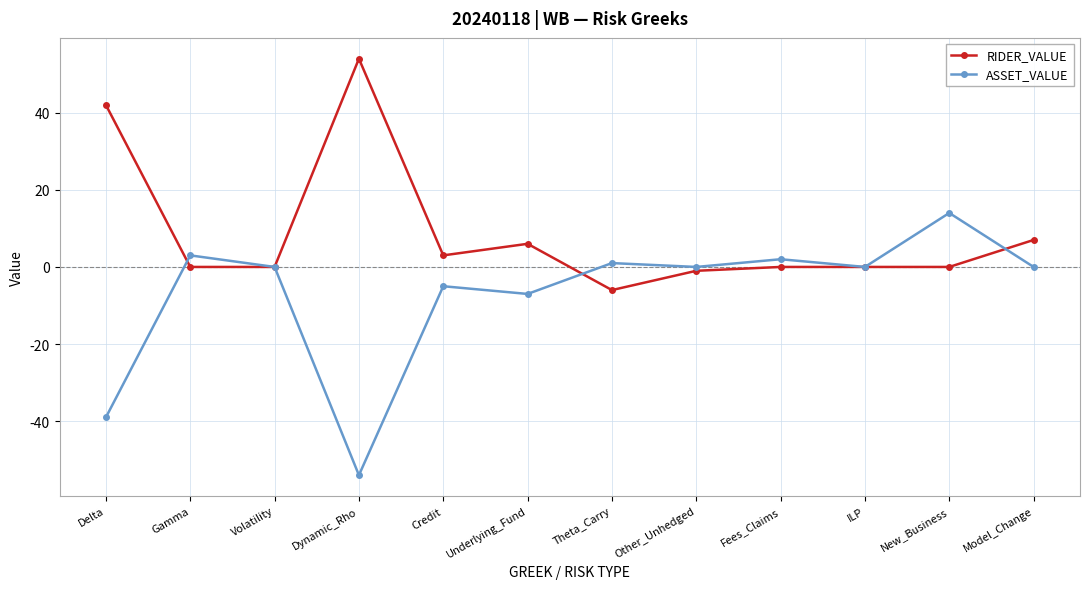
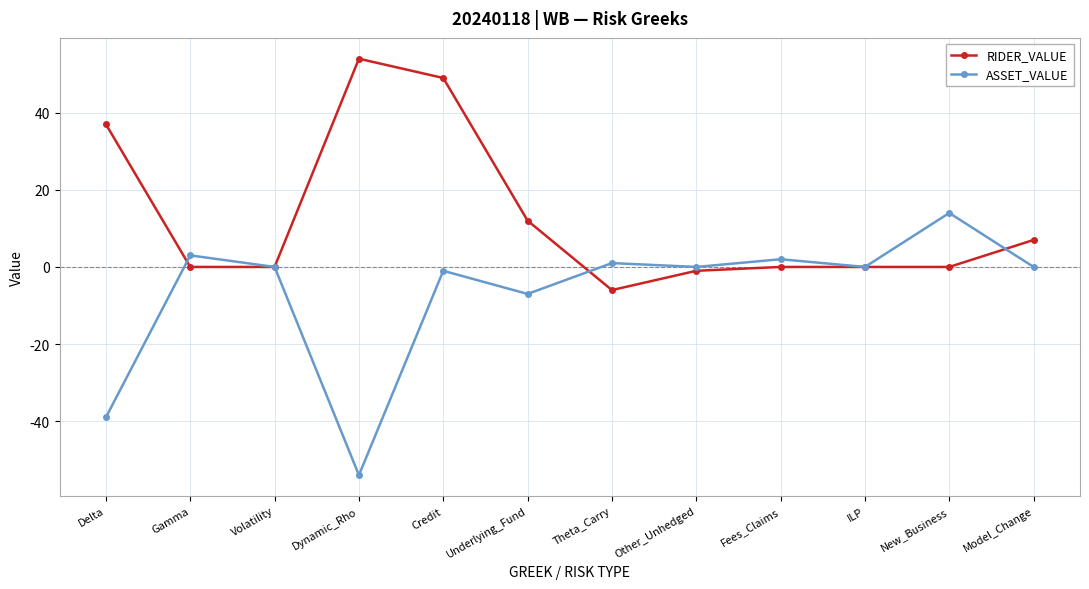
RIDER_VALUE, Delta: 42 -> 37
RIDER_VALUE, Credit: 3 -> 49
ASSET_VALUE, Credit: -5 -> -1
RIDER_VALUE, Underlying_Fund: 6 -> 12
